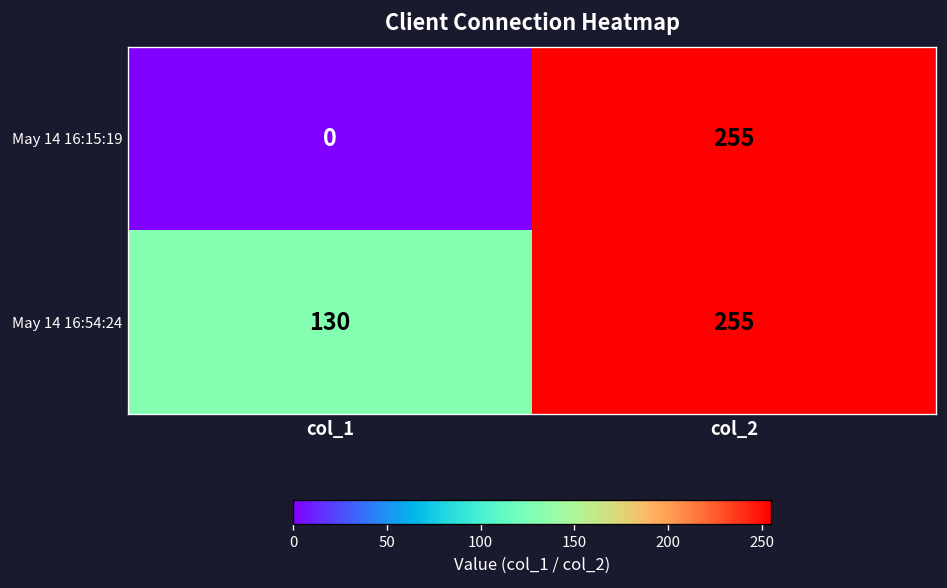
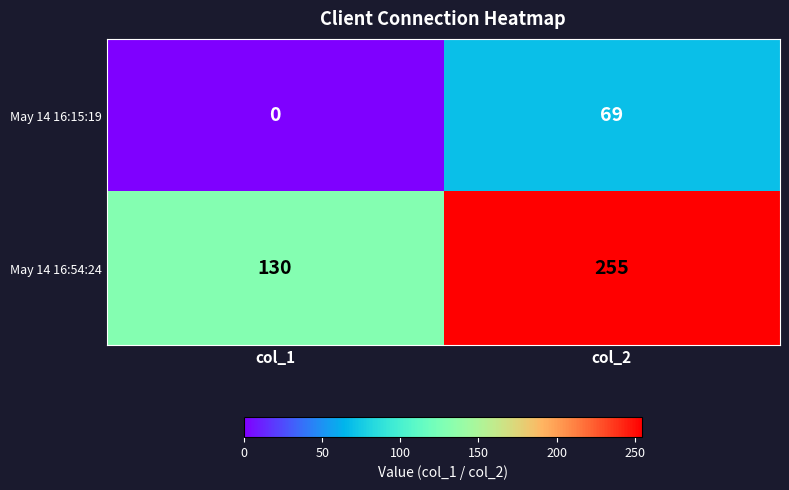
May 14 16:15:19, col_2: 255 -> 69
